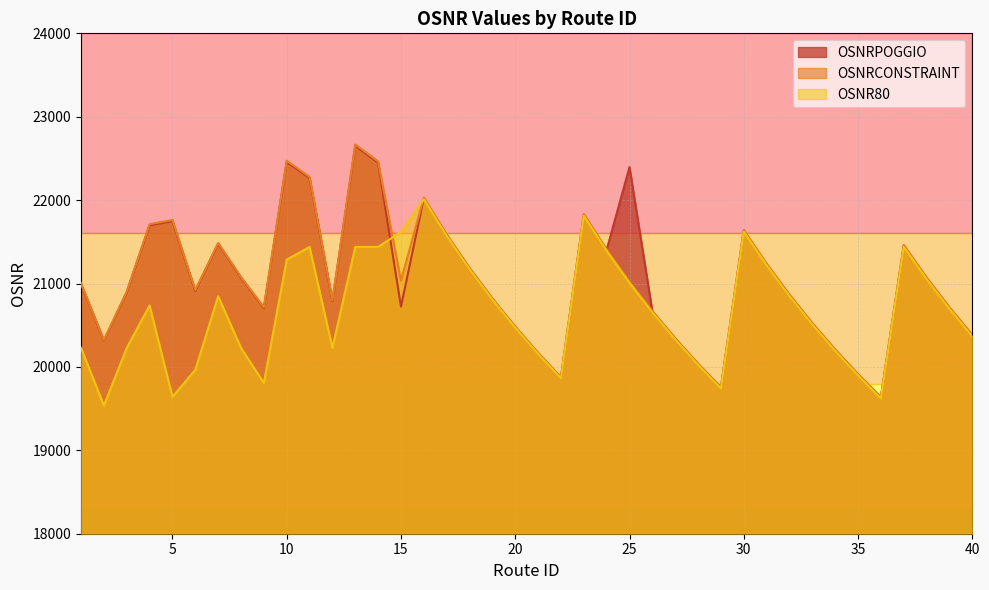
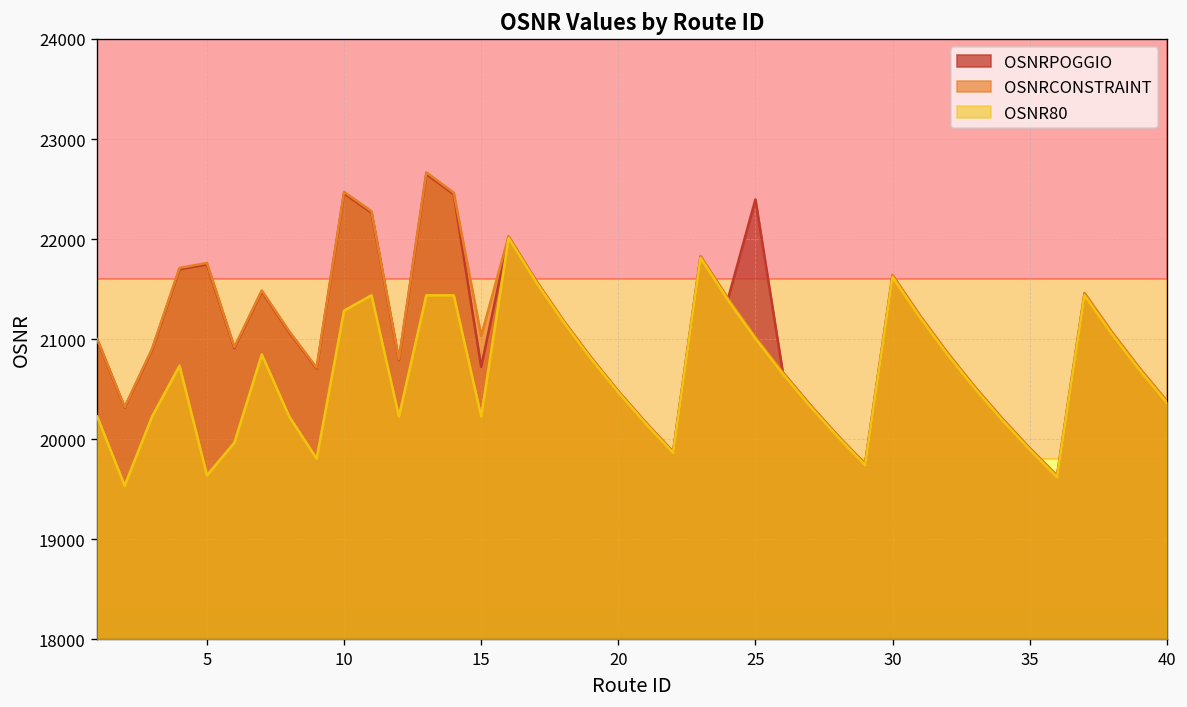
OSNR80, 15: 21600 -> 20200
